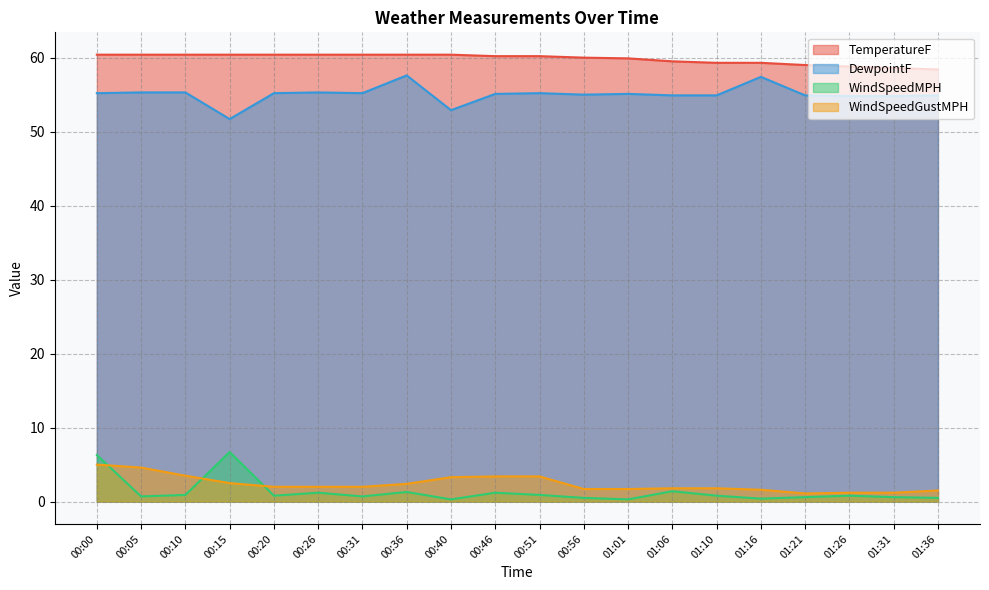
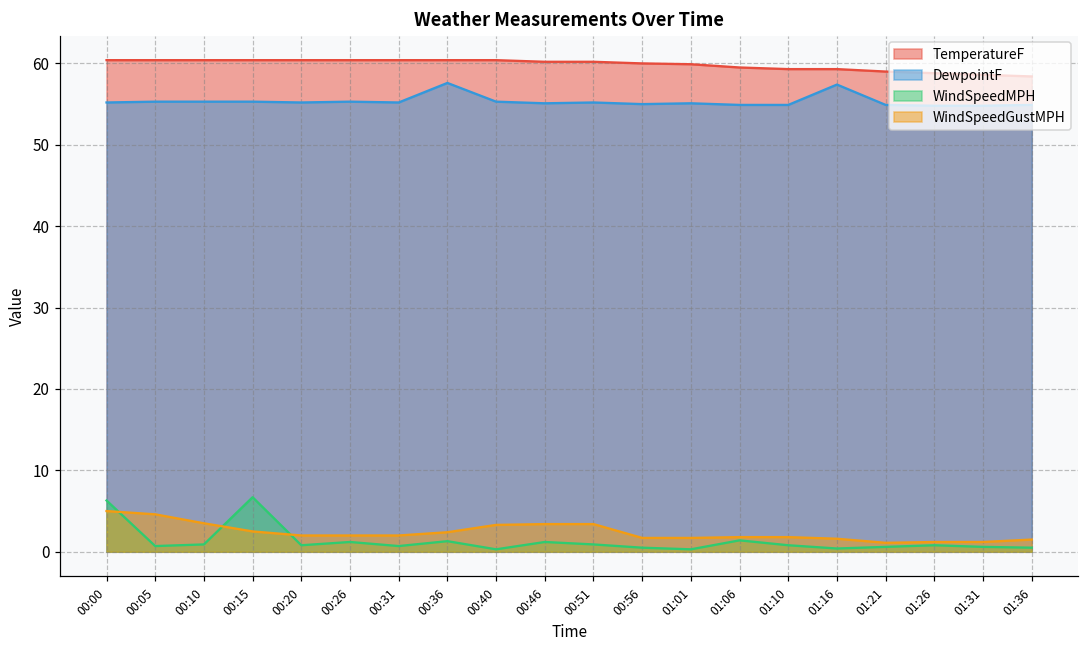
DewpointF, 00:15: 52 -> 55
DewpointF, 00:40: 53 -> 55
